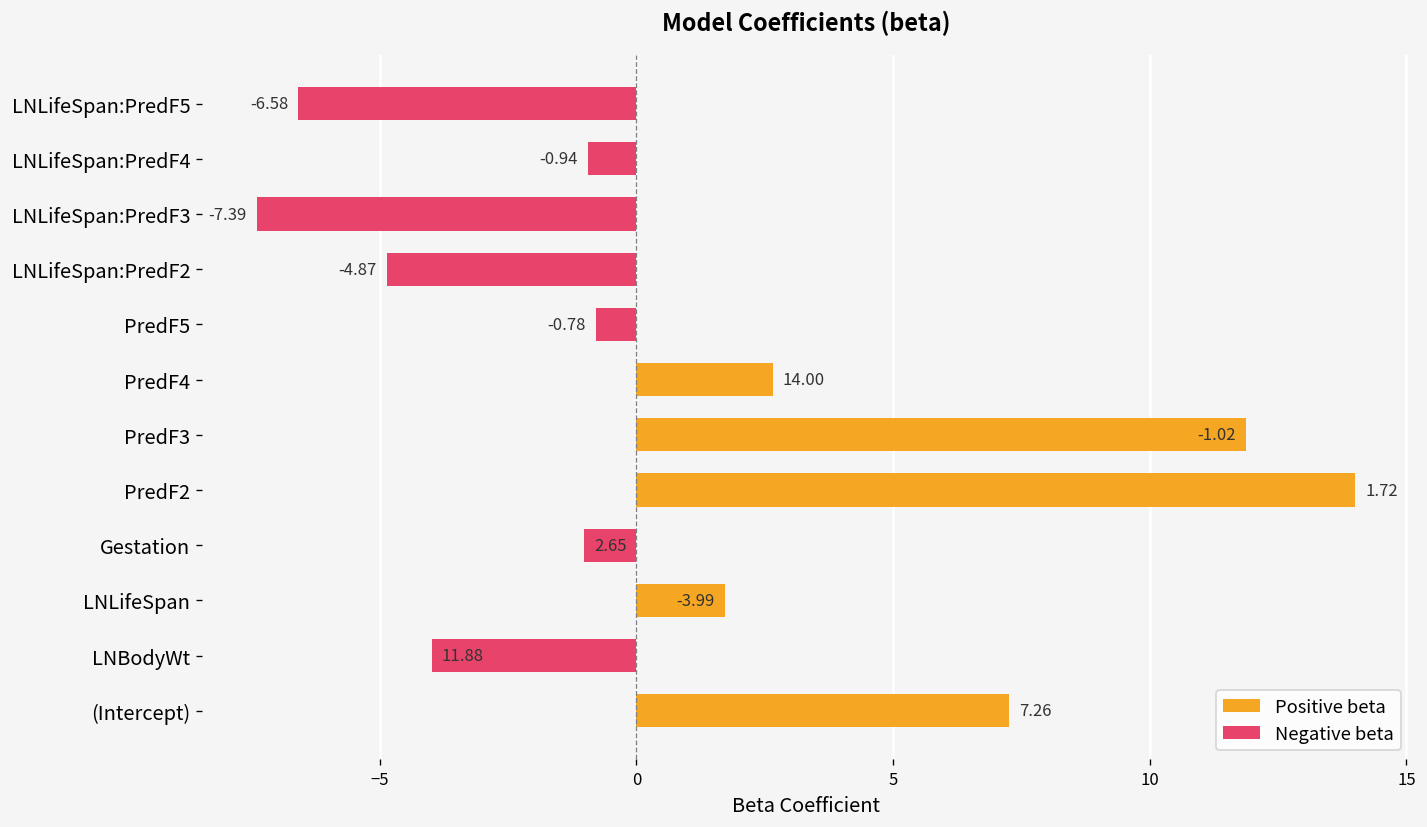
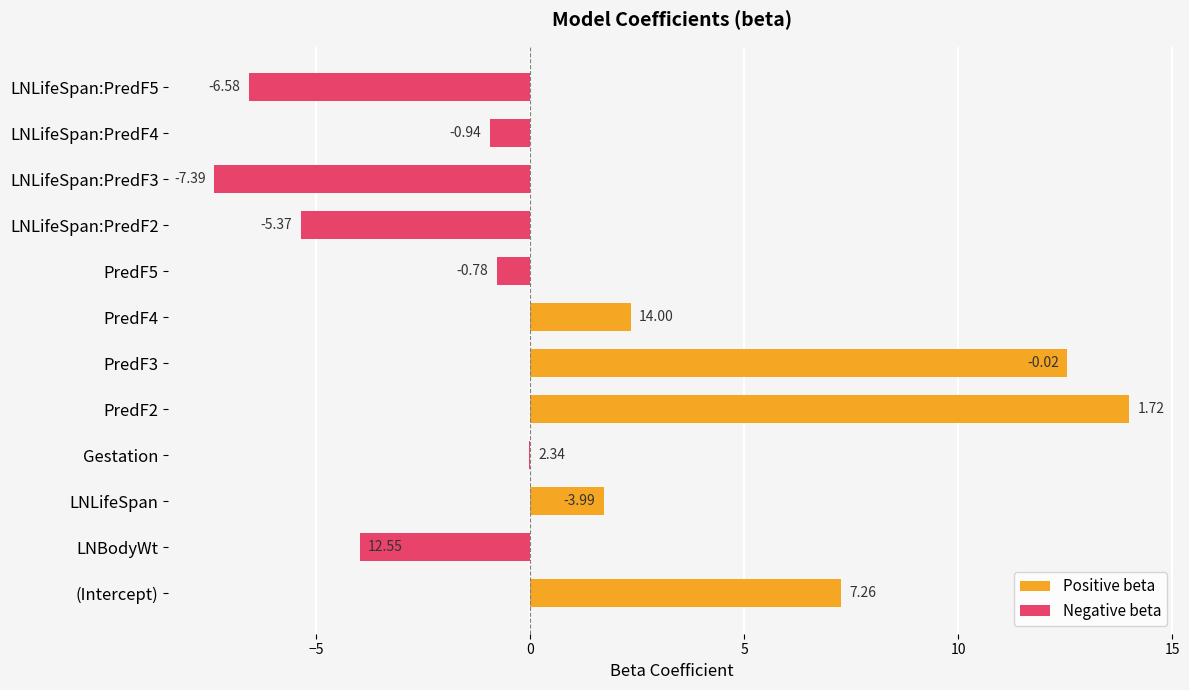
Negative beta, LNLifeSpan:PredF2: -4.87 -> -5.37
Positive beta, PredF4: 2.65 -> 2.34
Positive beta, PredF3: 11.88 -> 12.55
Negative beta, Gestation: -1.02 -> -0.02
